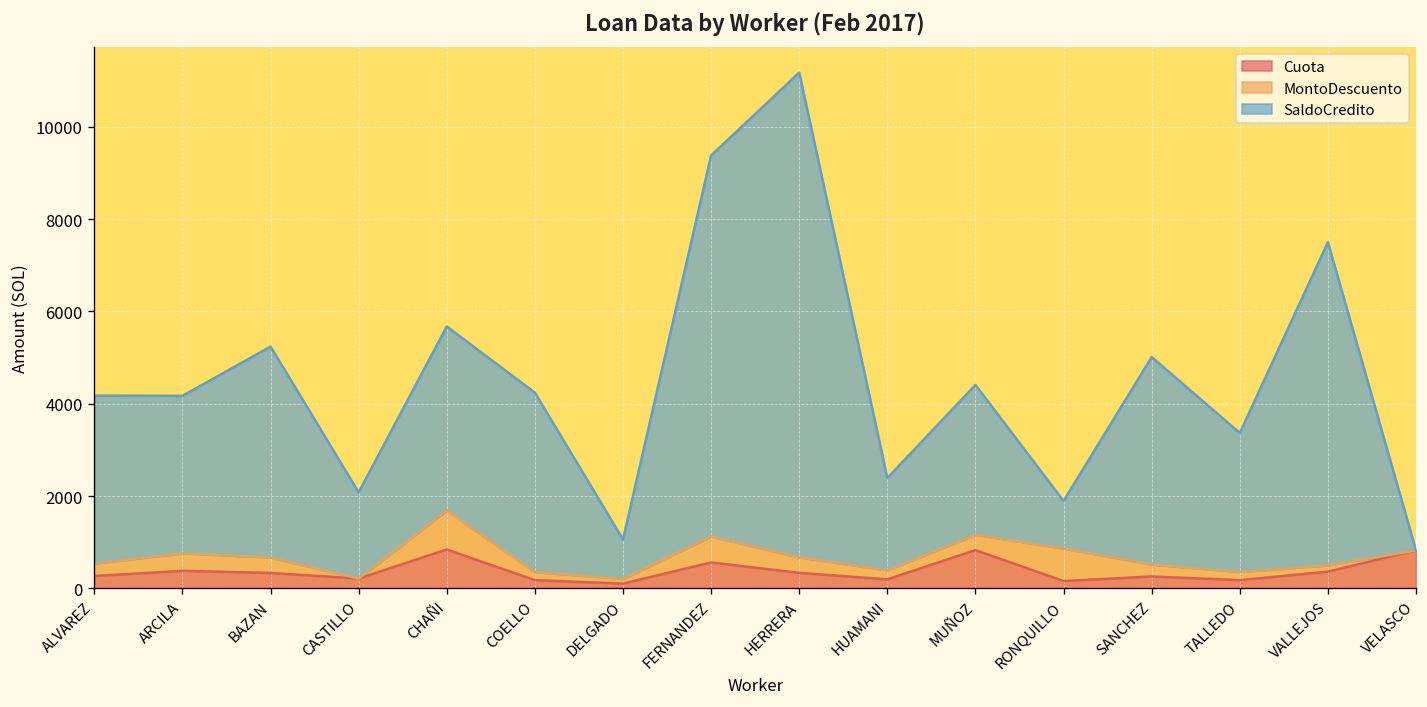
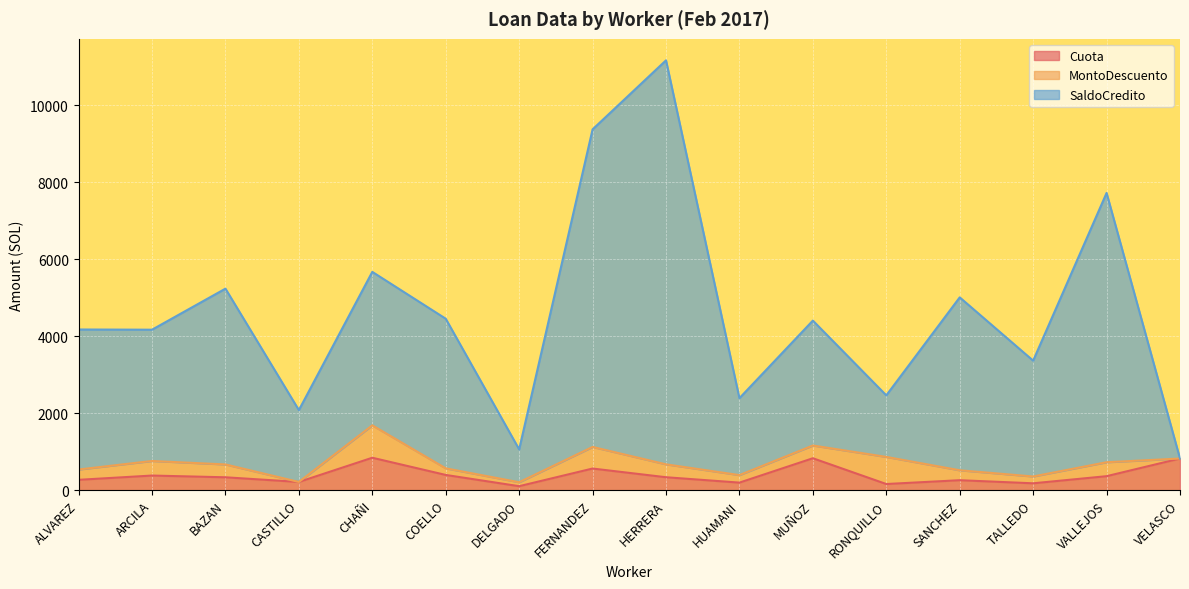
Cuota, COELLO: 200 -> 400
SaldoCredito, RONQUILLO: 1000 -> 1600
MontoDescuento, VALLEJOS: 100 -> 400
